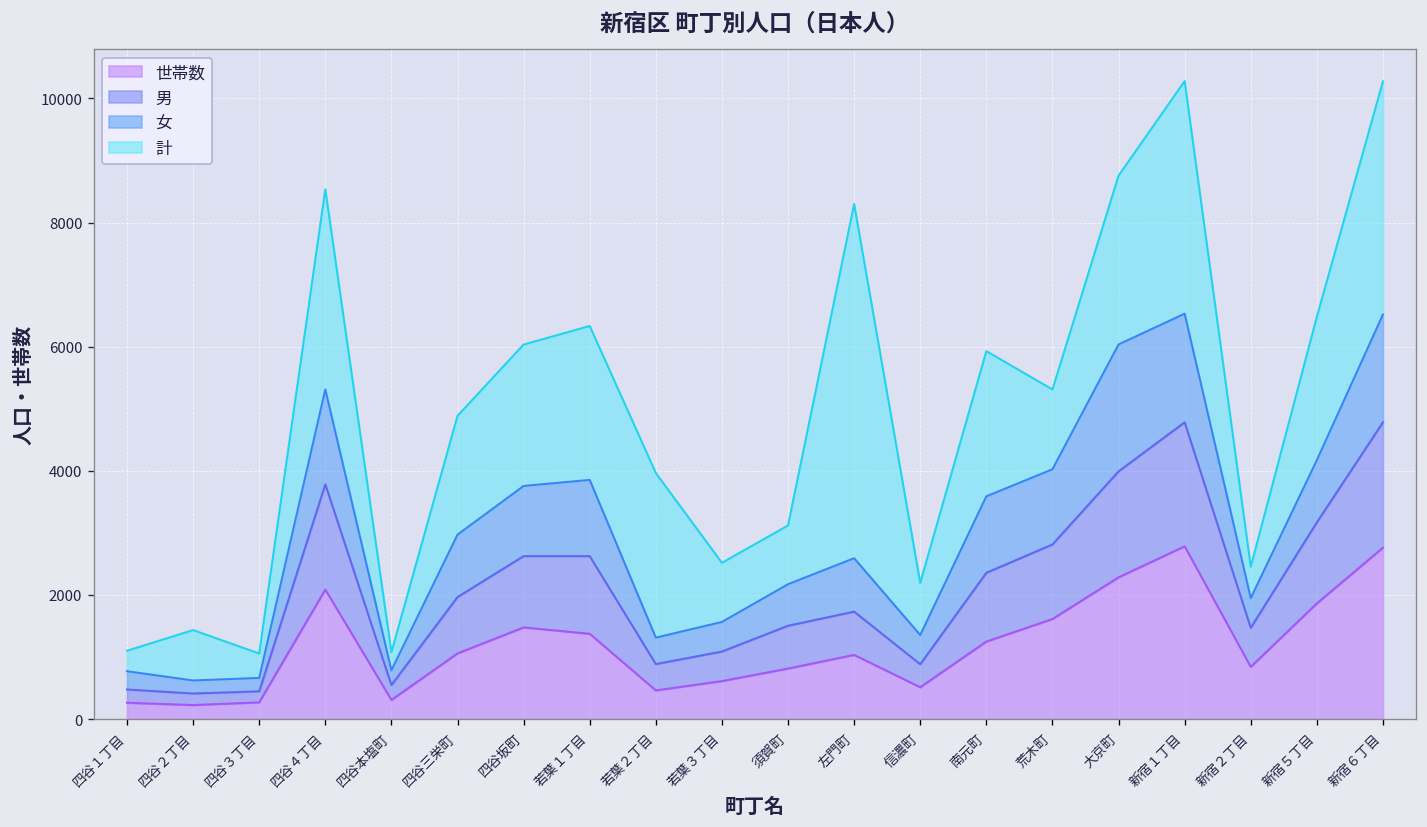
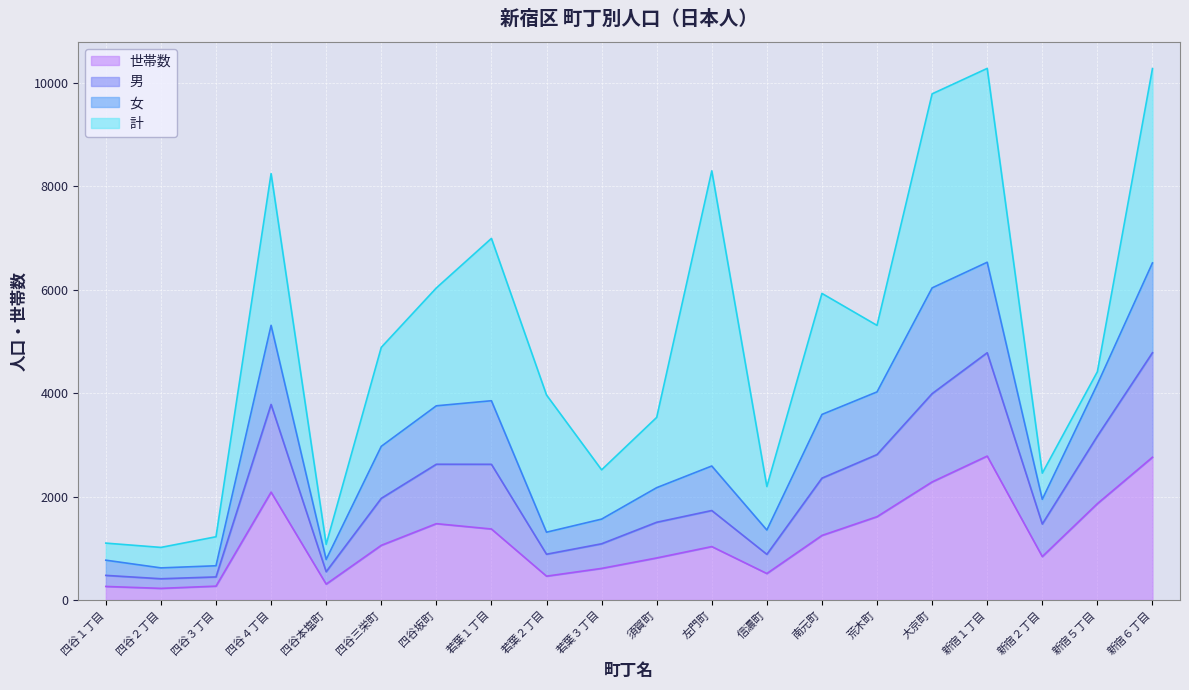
計, 四谷２丁目: 800 -> 400
計, 四谷３丁目: 400 -> 600
計, 四谷４丁目: 3200 -> 2900
計, 若葉１丁目: 2500 -> 3100
計, 須賀町: 900 -> 1400
計, 大京町: 2700 -> 3800
計, 新宿５丁目: 2300 -> 200
